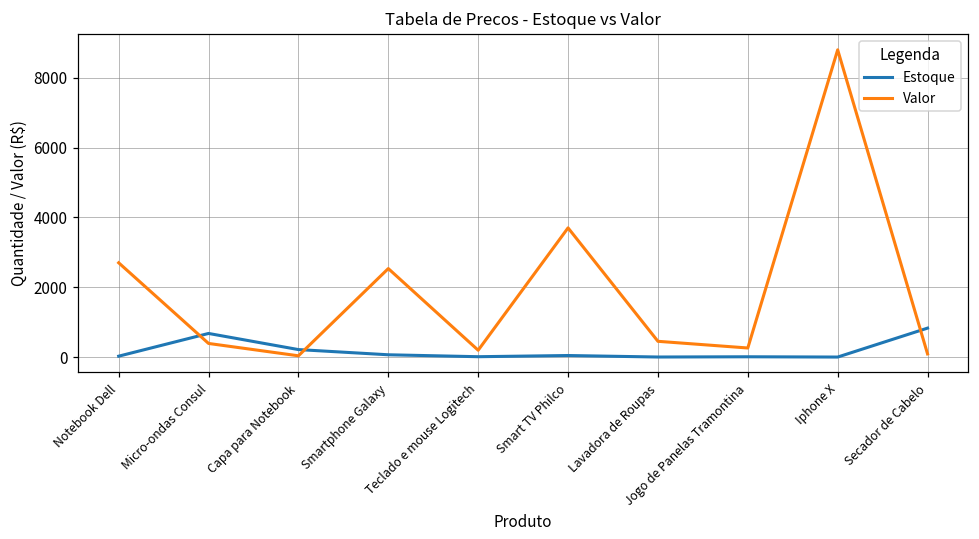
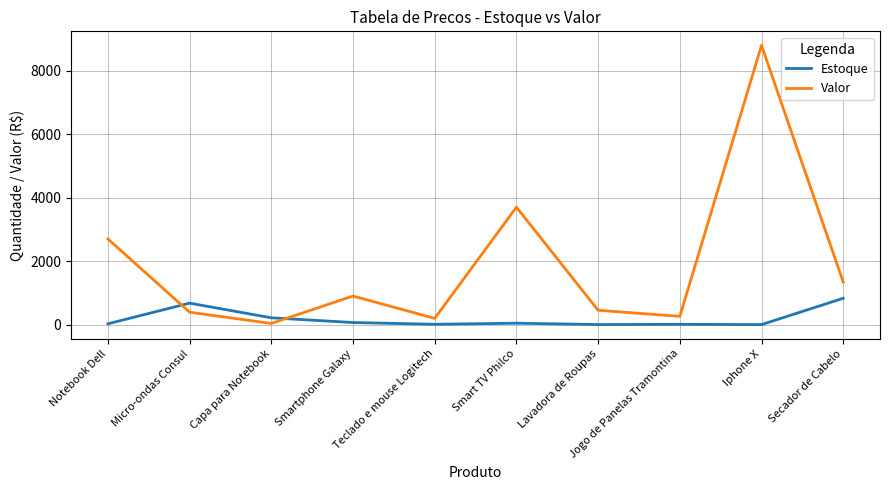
Valor, Smartphone Galaxy: 2500 -> 900
Valor, Secador de Cabelo: 100 -> 1300
